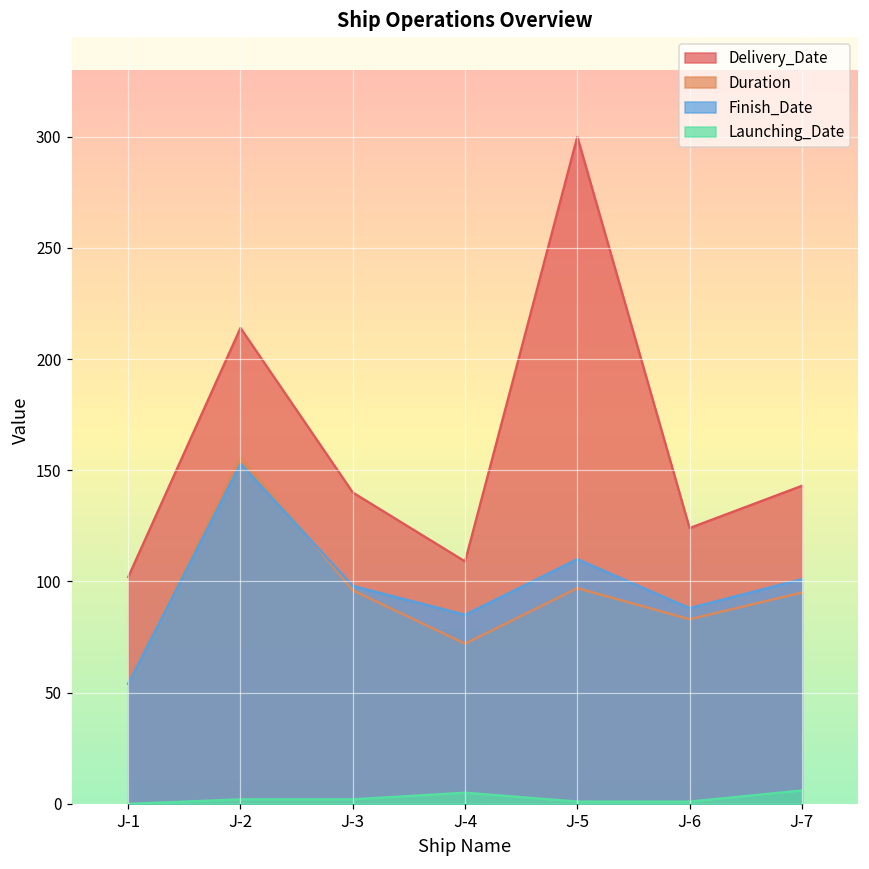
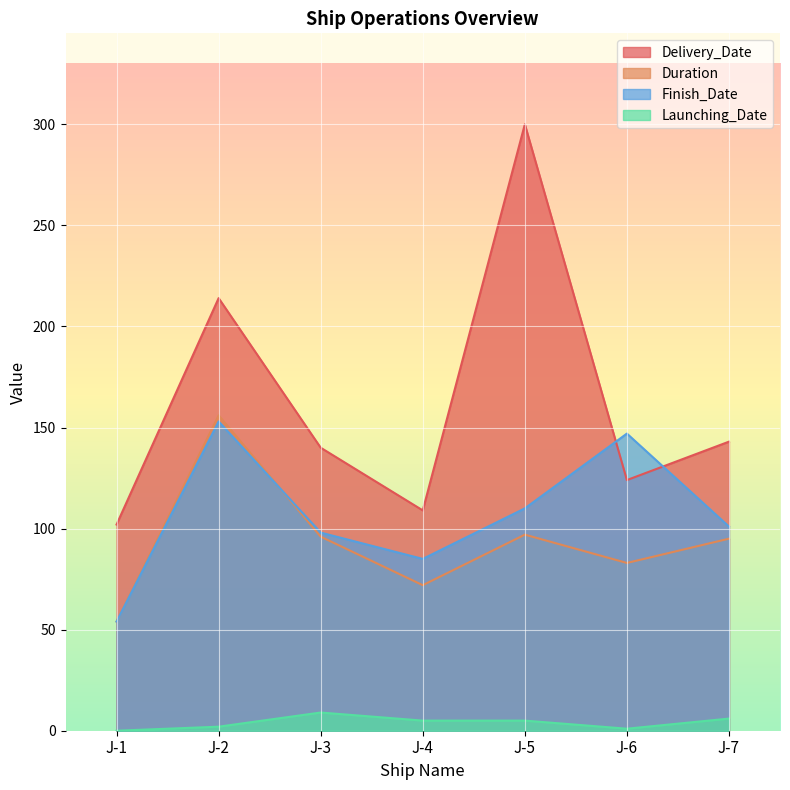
Launching_Date, J-3: 2 -> 9
Launching_Date, J-5: 1 -> 5
Finish_Date, J-6: 88 -> 147
